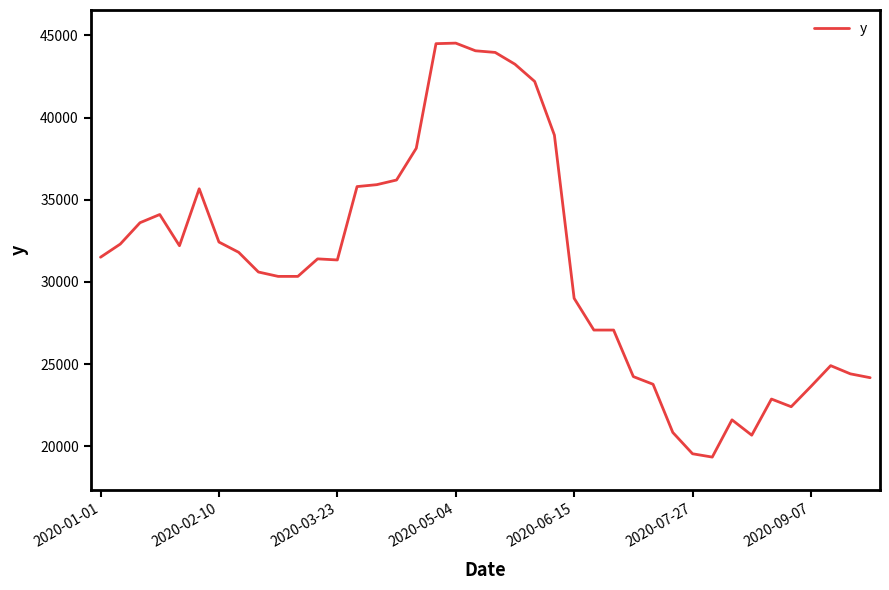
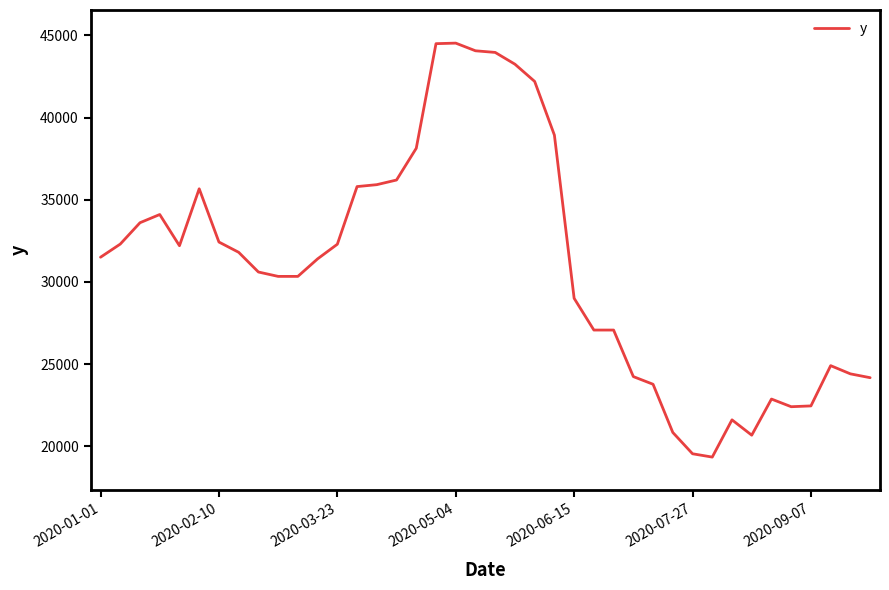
2020-03-23: 31300 -> 32300
2020-09-07: 23600 -> 22400
